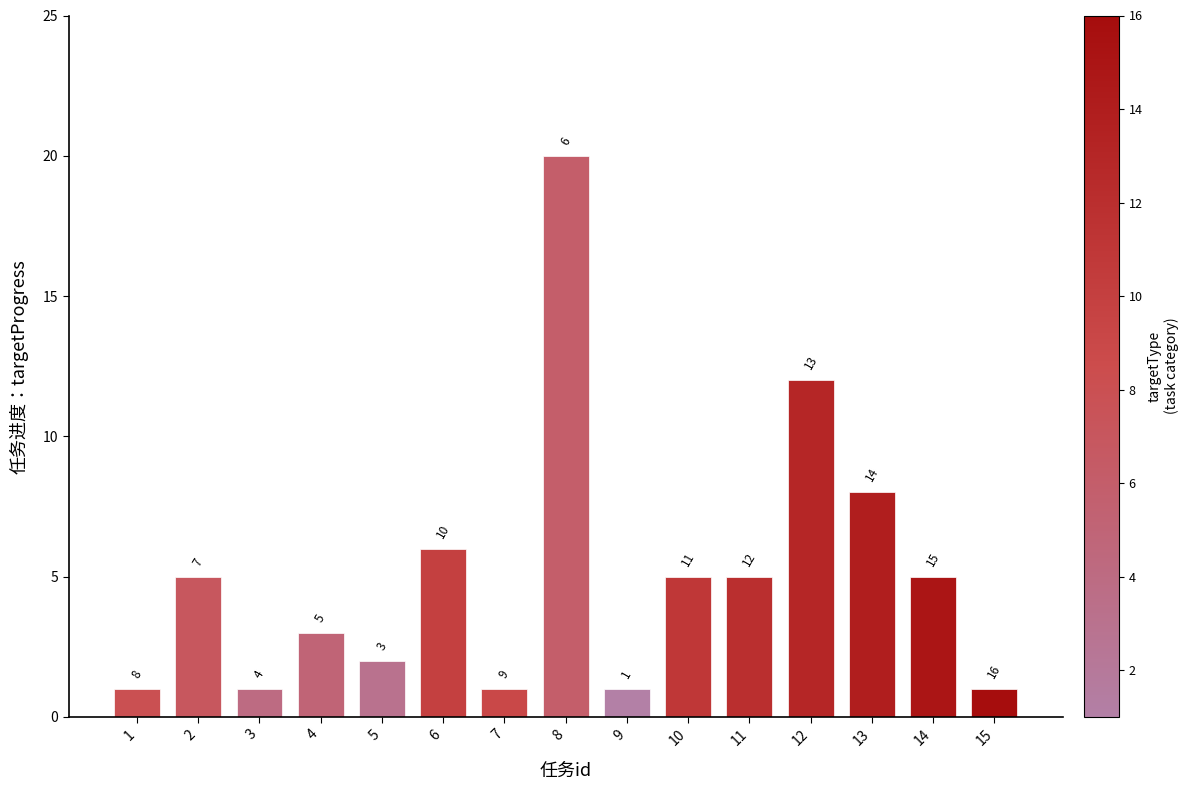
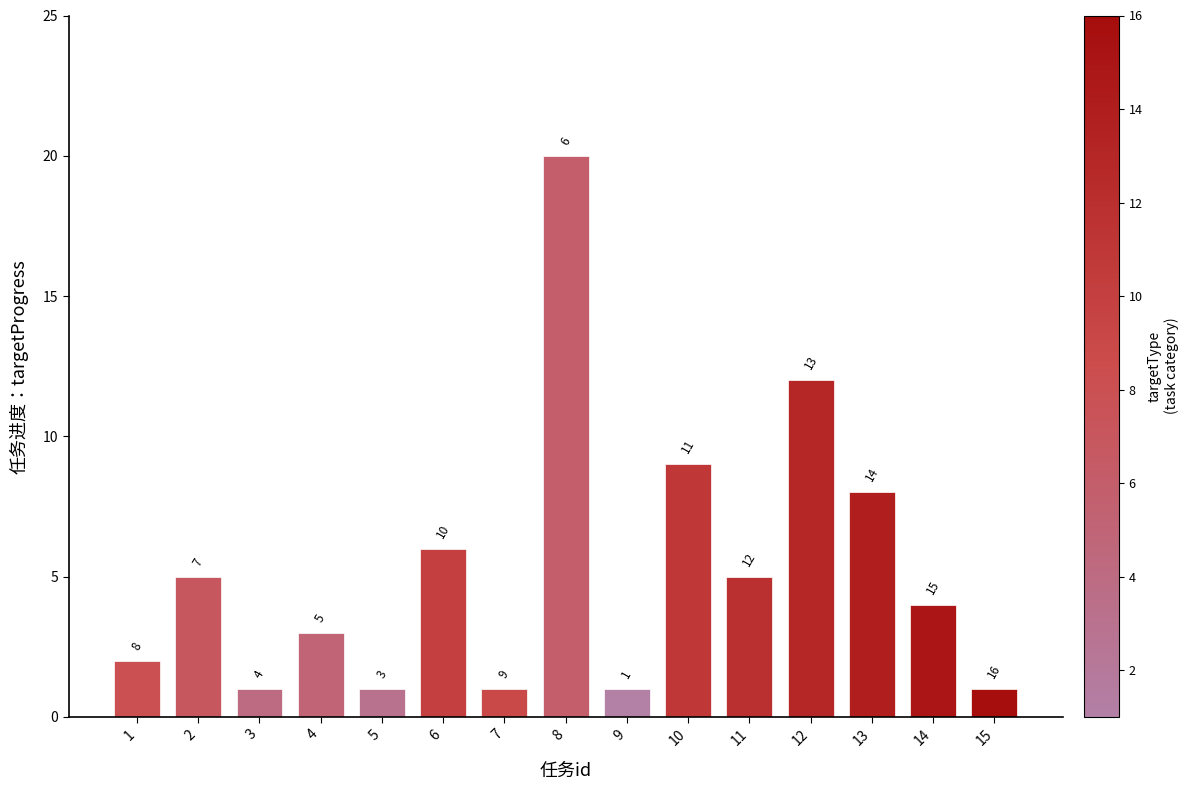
1: 1 -> 2
5: 2 -> 1
10: 5 -> 9
14: 5 -> 4
